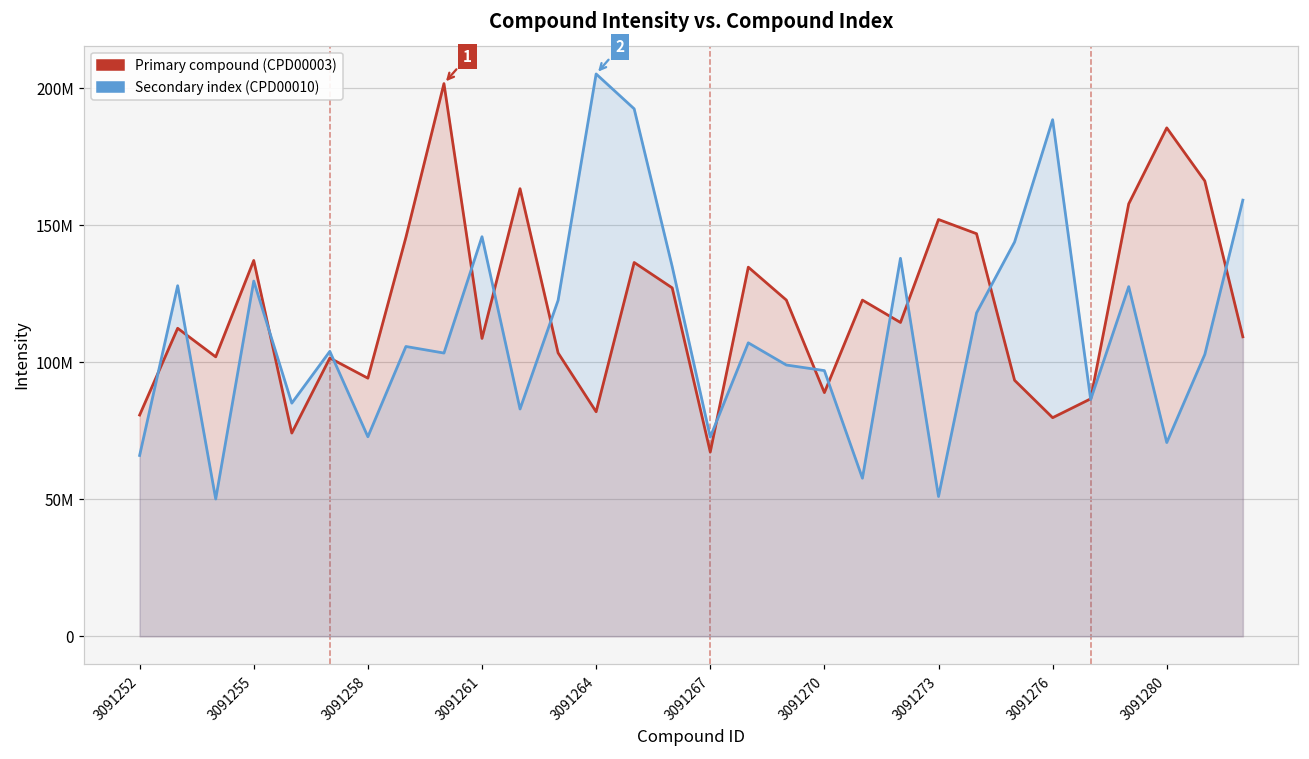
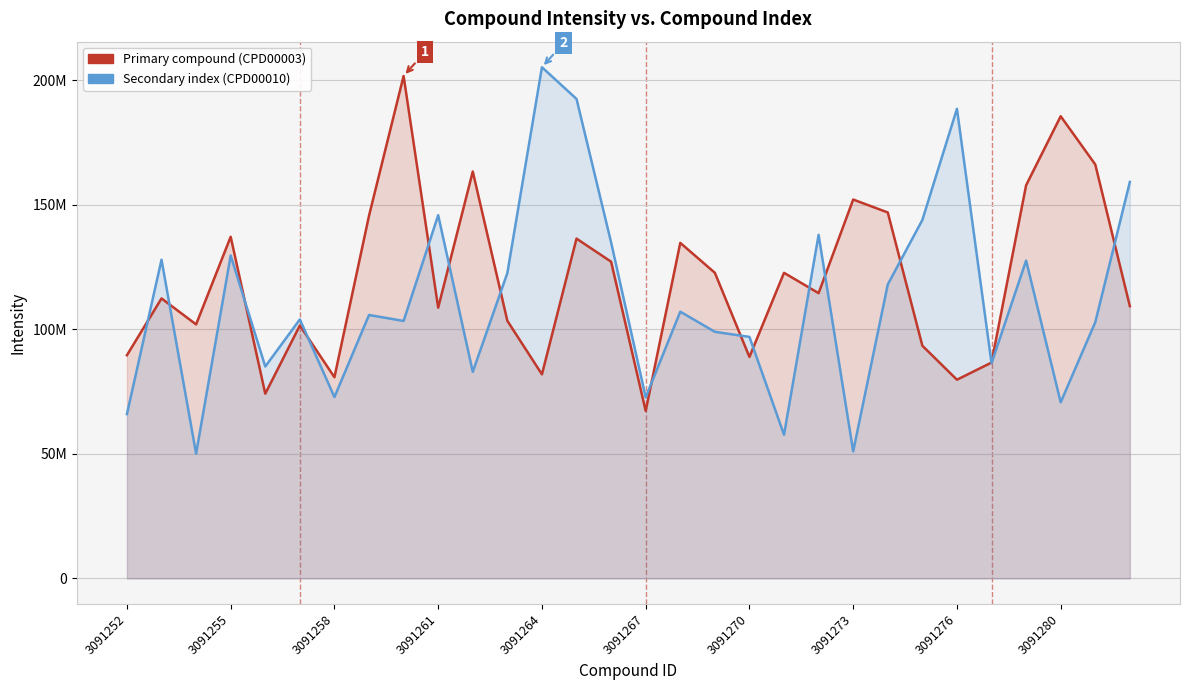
Primary compound (CPD00003), 3091252: 81000000 -> 90000000
Primary compound (CPD00003), 3091258: 94000000 -> 81000000
